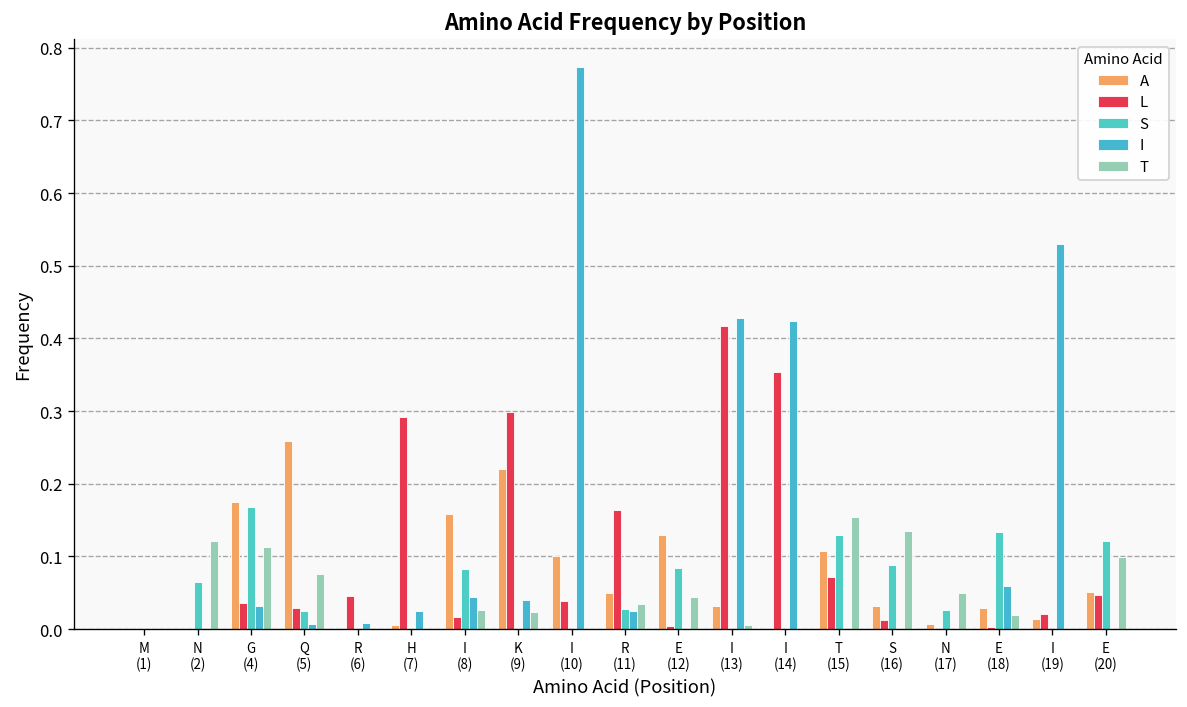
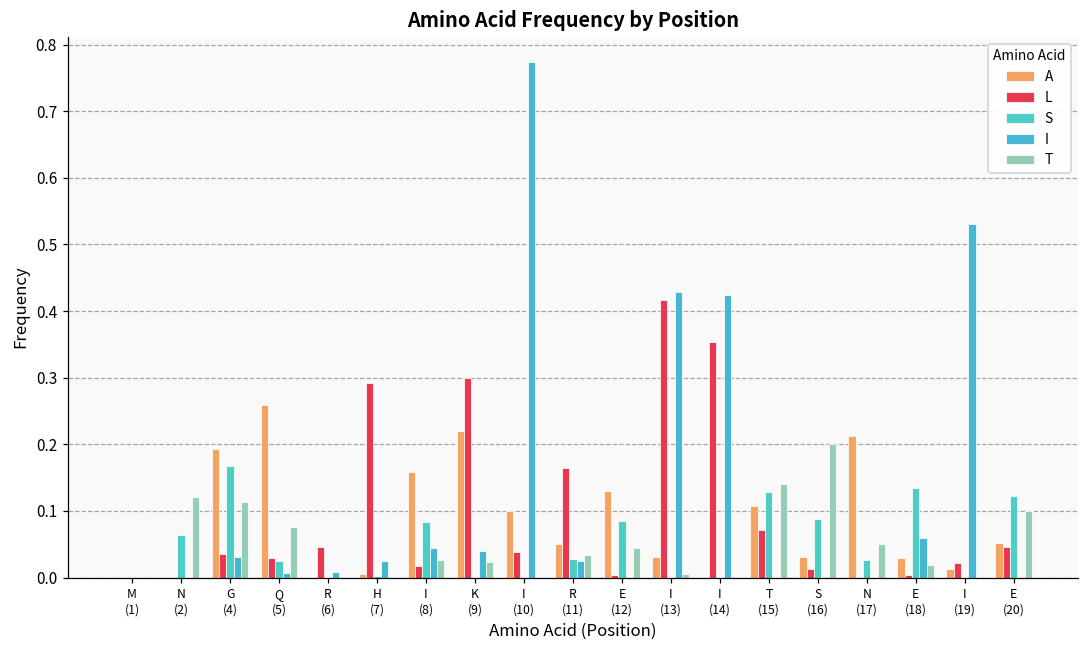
A, G (4): 0.17 -> 0.19
T, T (15): 0.15 -> 0.14
T, S (16): 0.13 -> 0.20
A, N (17): 0.01 -> 0.21
